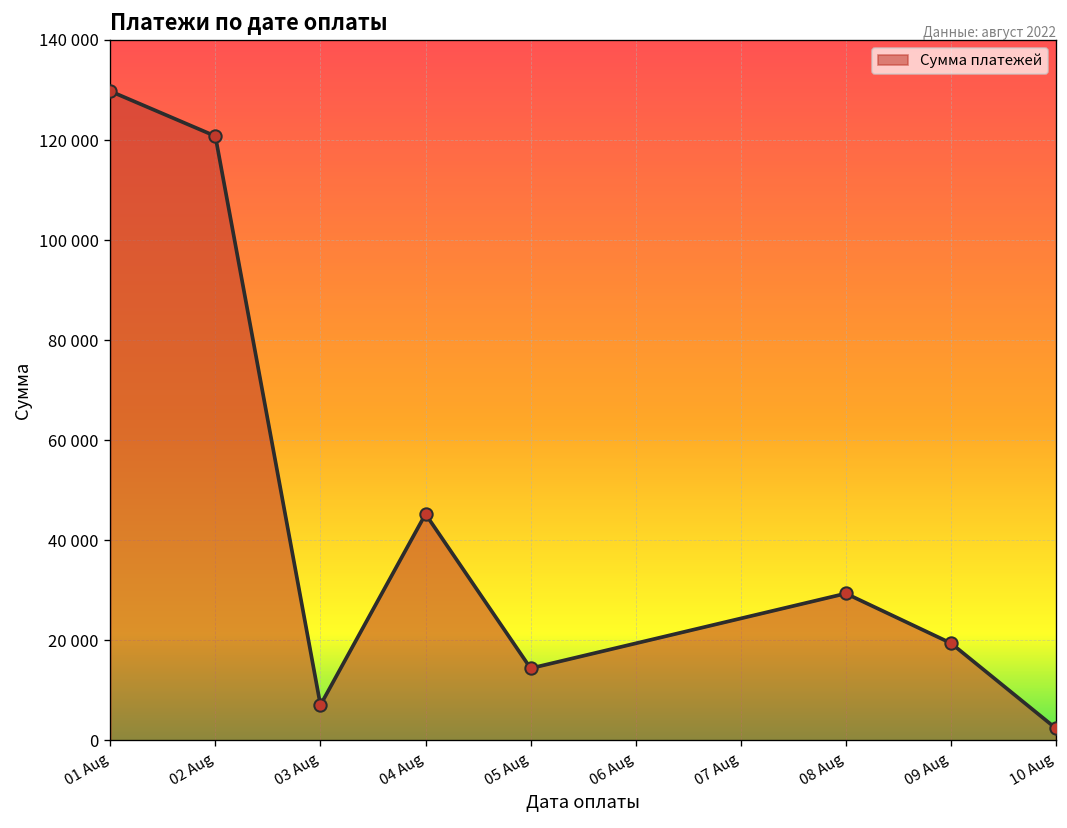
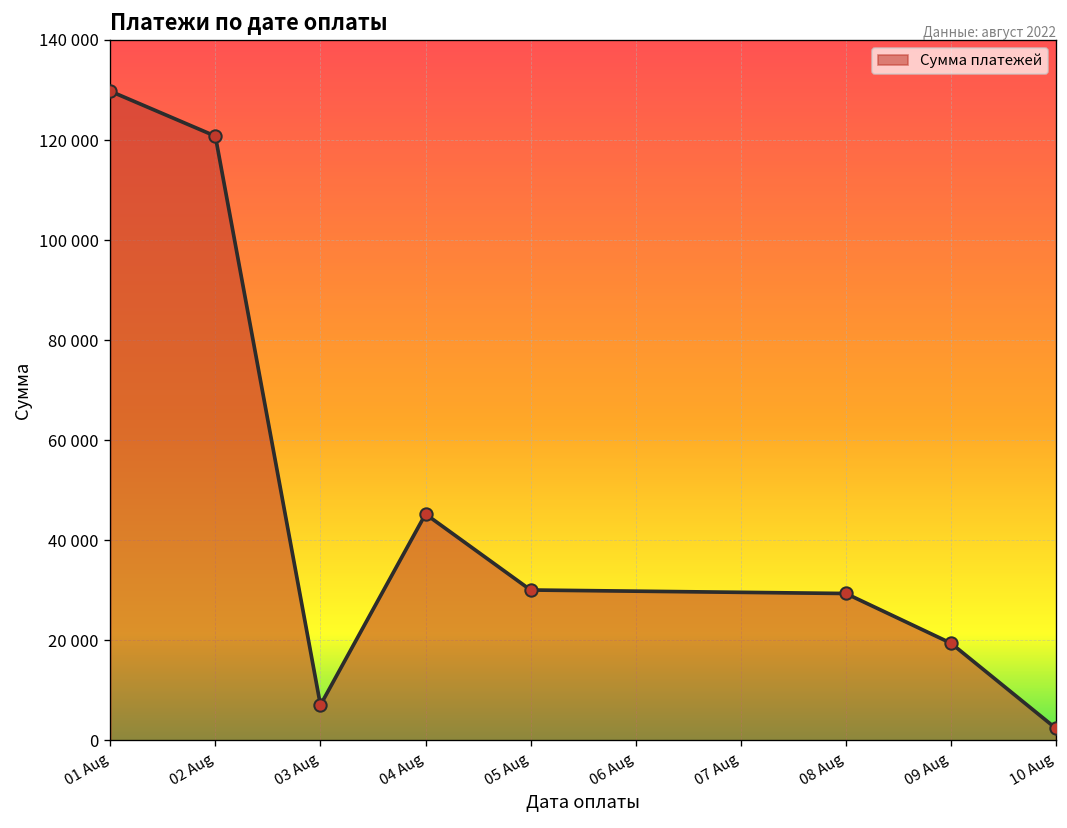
05 Aug: 14000 -> 30000
